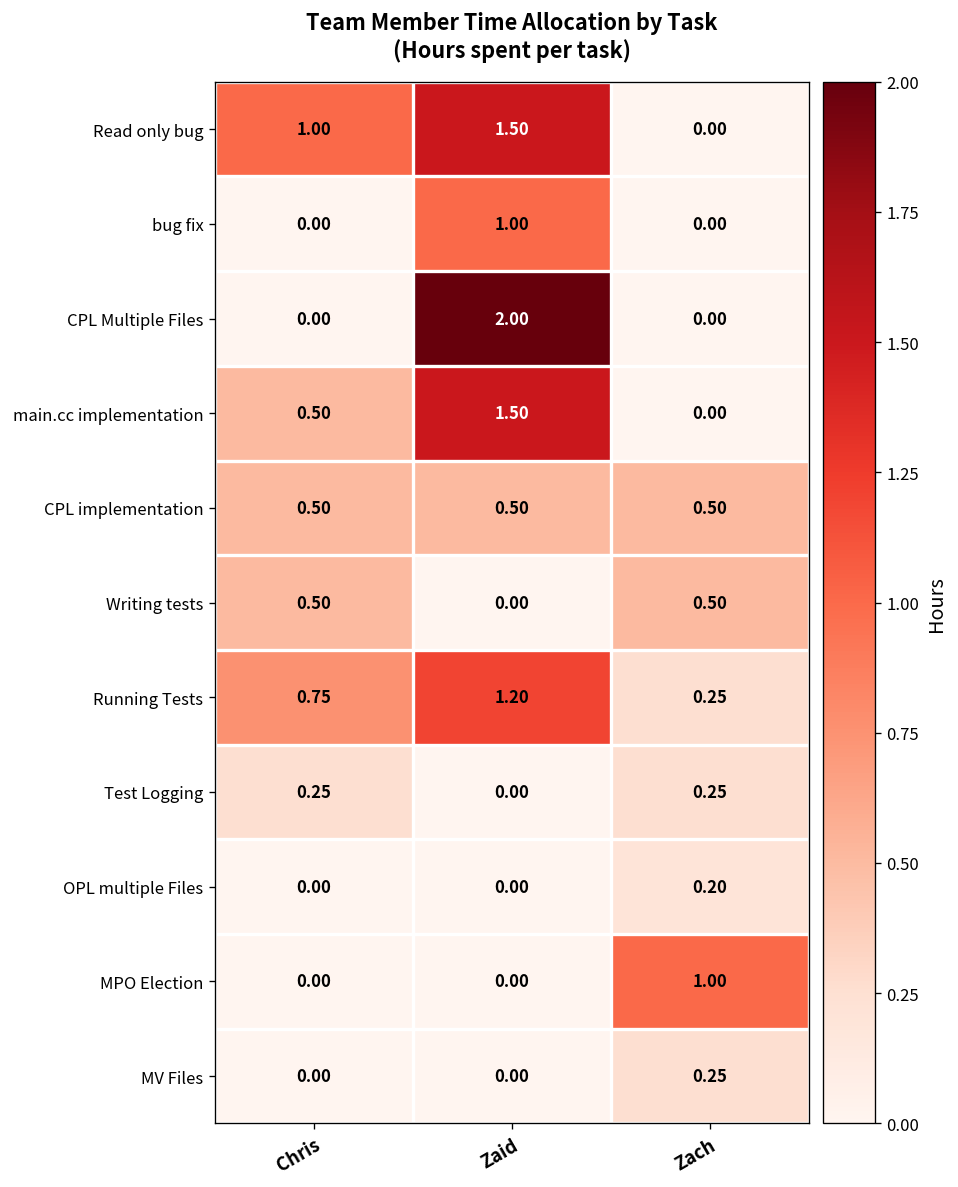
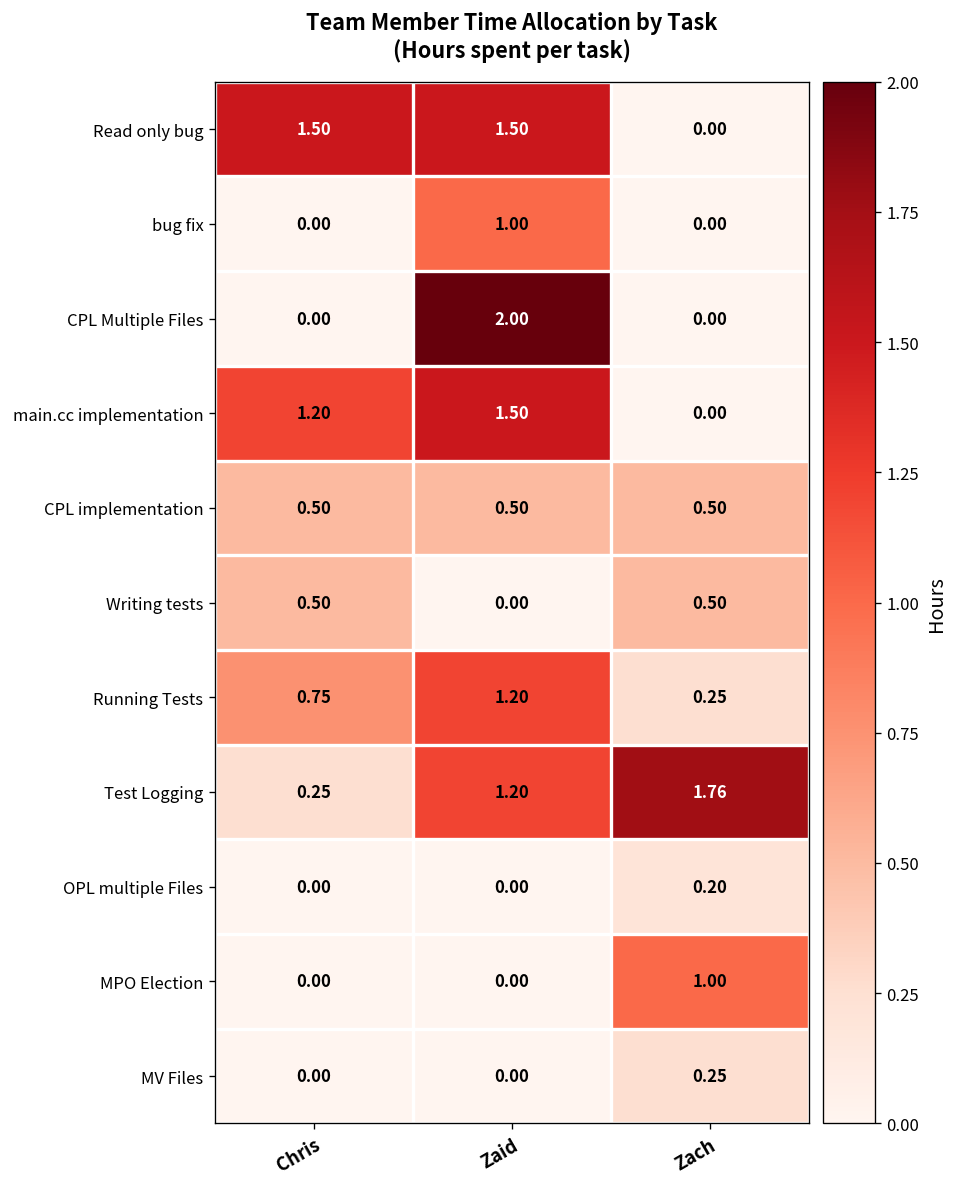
Read only bug, Chris: 1.00 -> 1.50
main.cc implementation, Chris: 0.50 -> 1.20
Test Logging, Zaid: 0.00 -> 1.20
Test Logging, Zach: 0.25 -> 1.76
